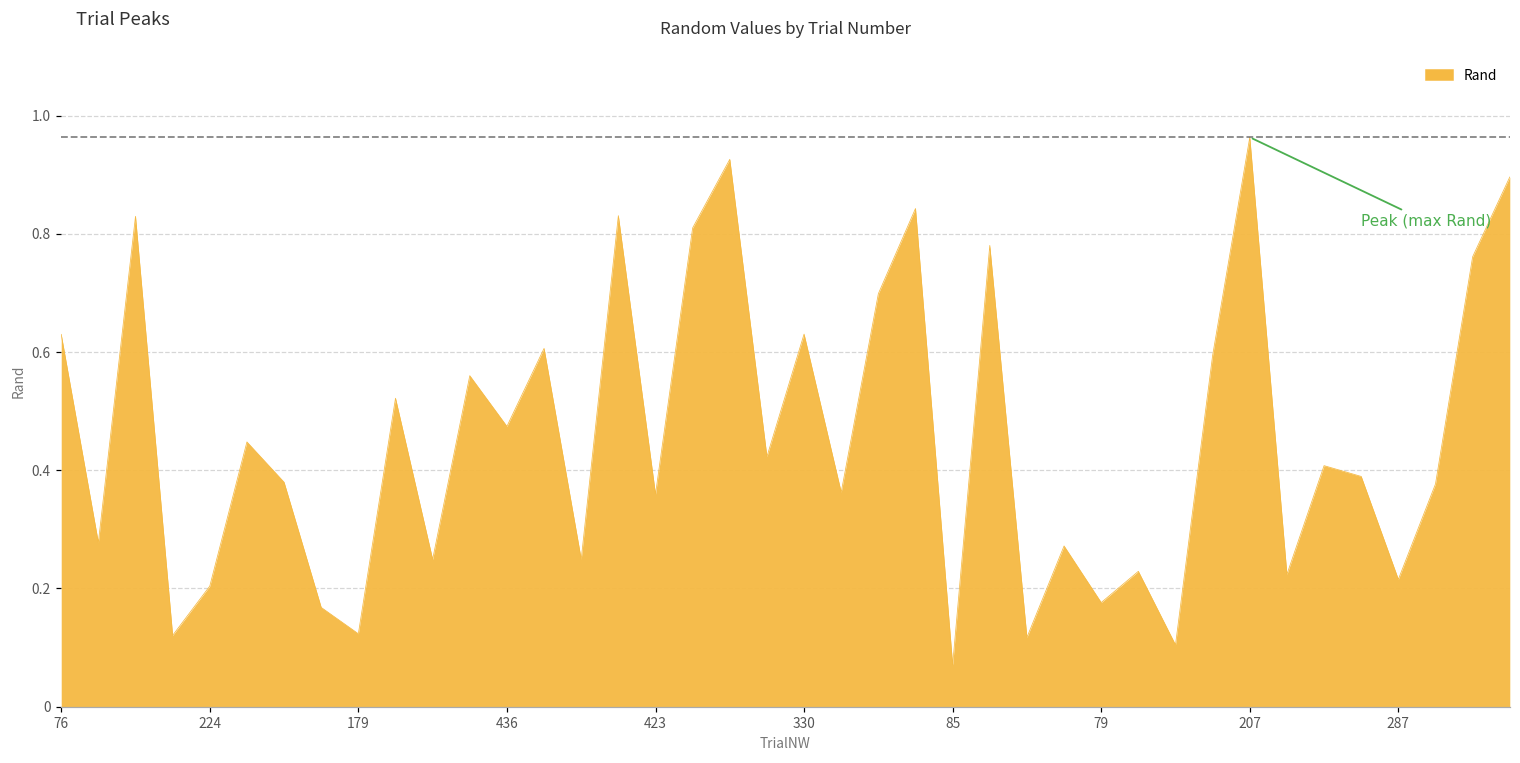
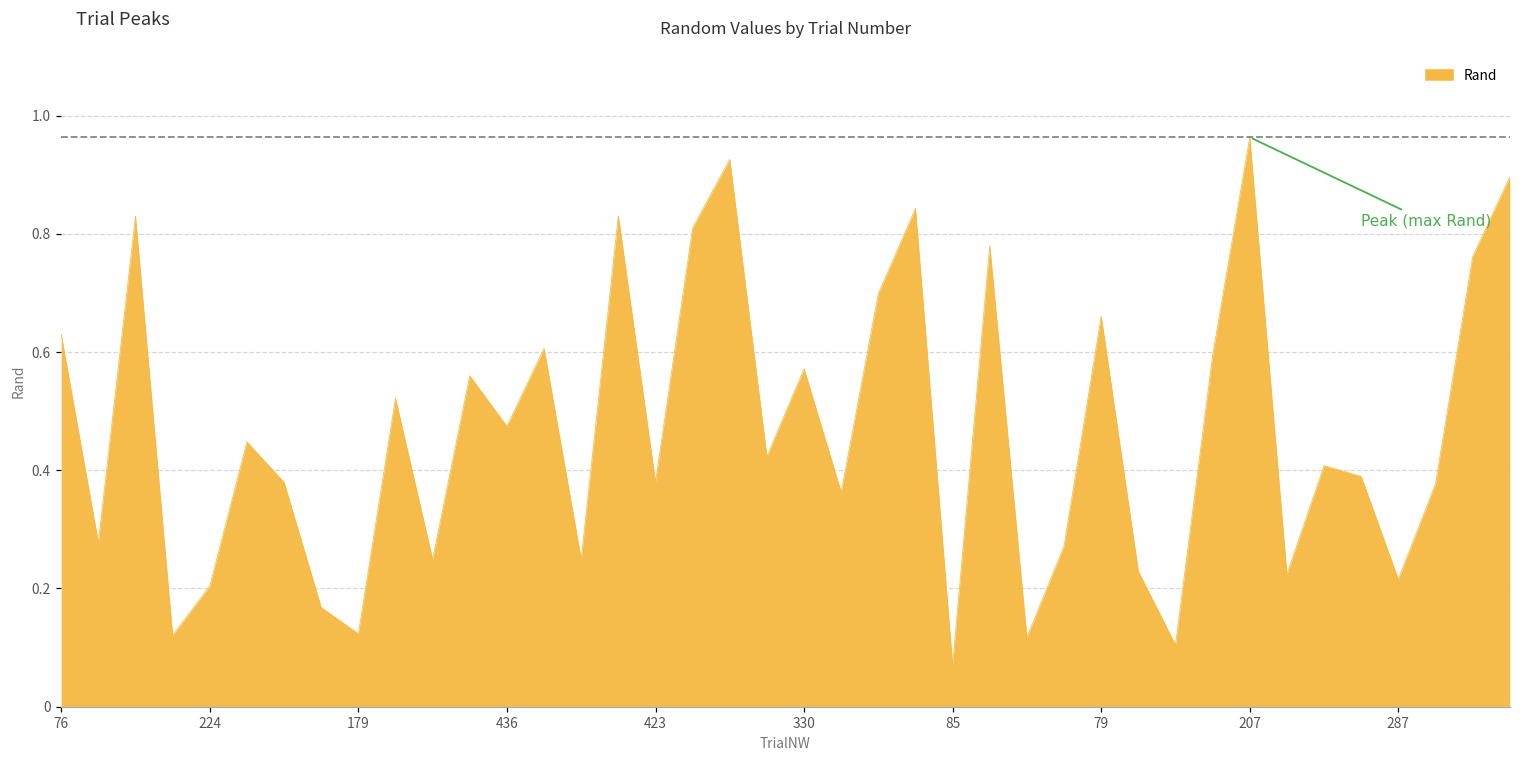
423: 0.36 -> 0.38
330: 0.63 -> 0.57
79: 0.18 -> 0.66
